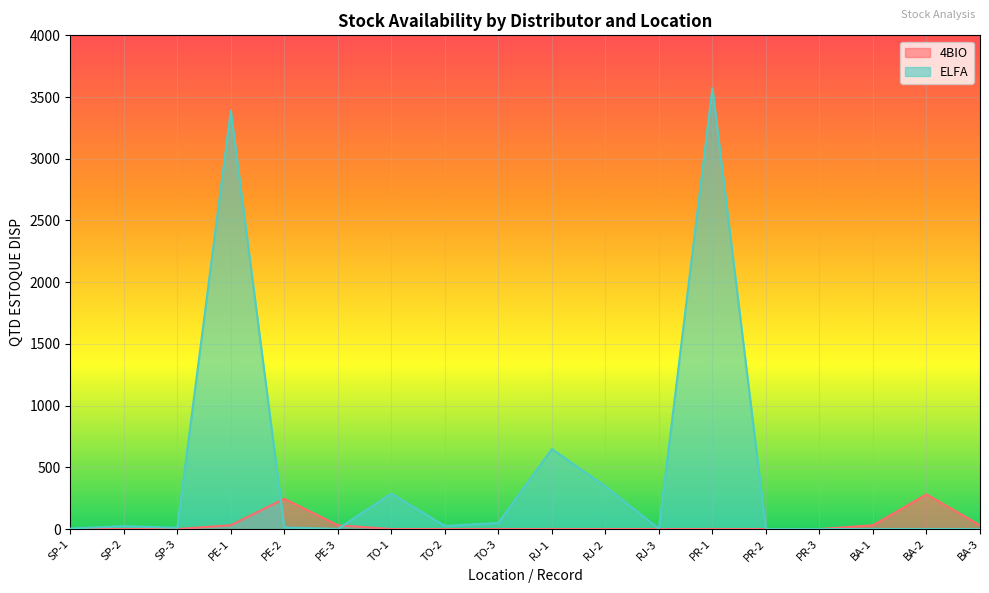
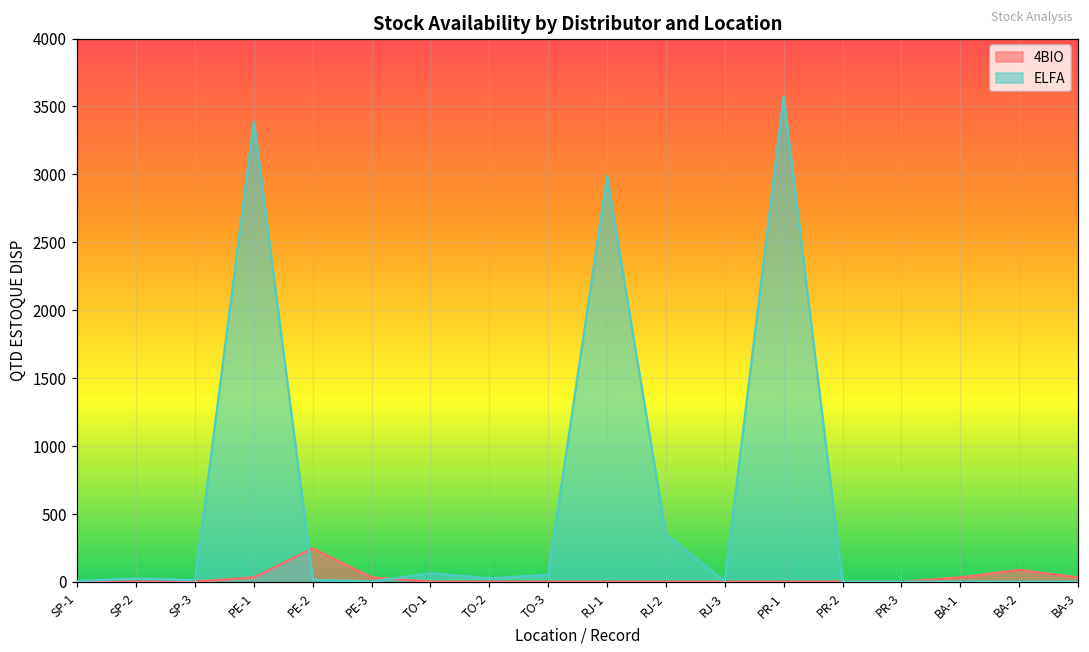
ELFA, TO-1: 290 -> 60
ELFA, RJ-1: 650 -> 2990
4BIO, BA-2: 280 -> 90
